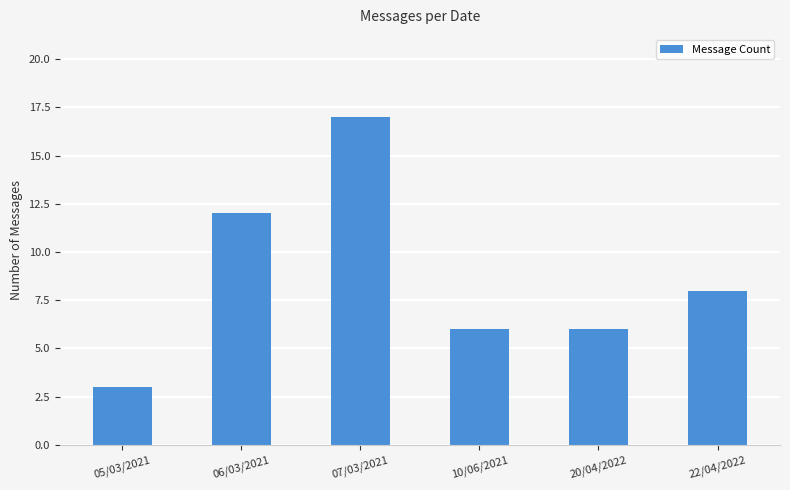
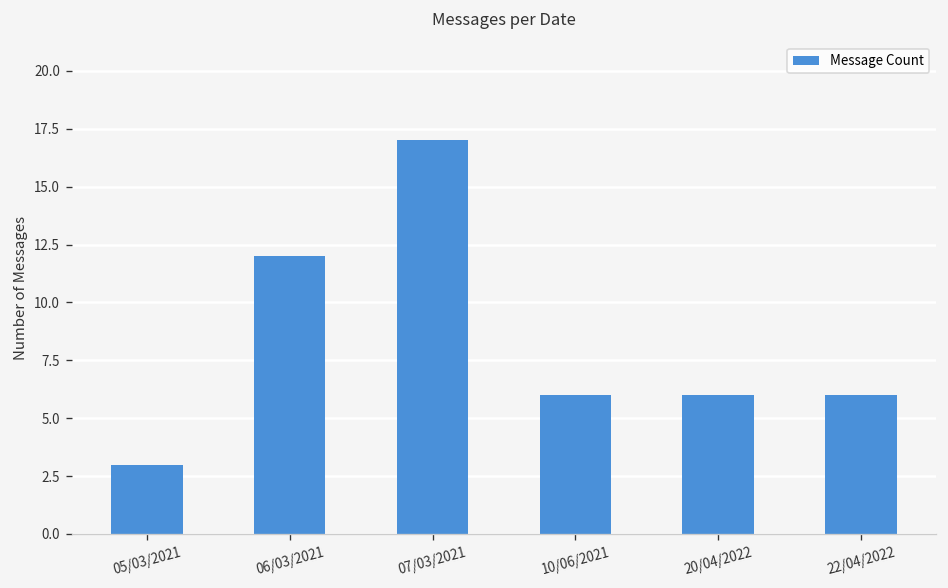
22/04/2022: 8 -> 6
